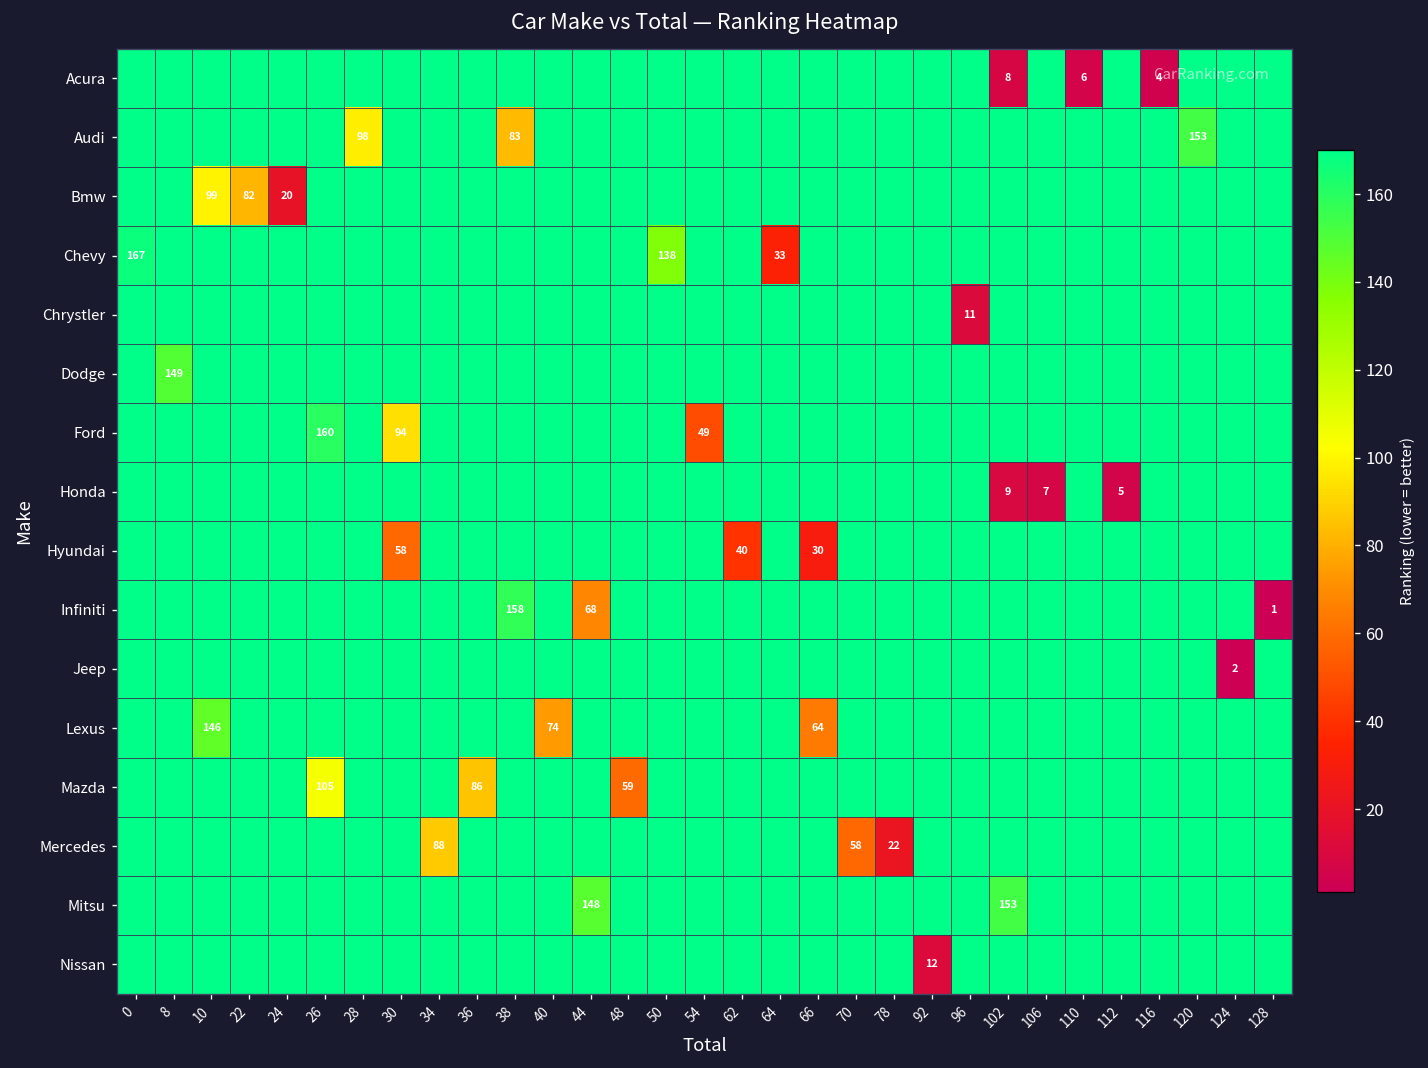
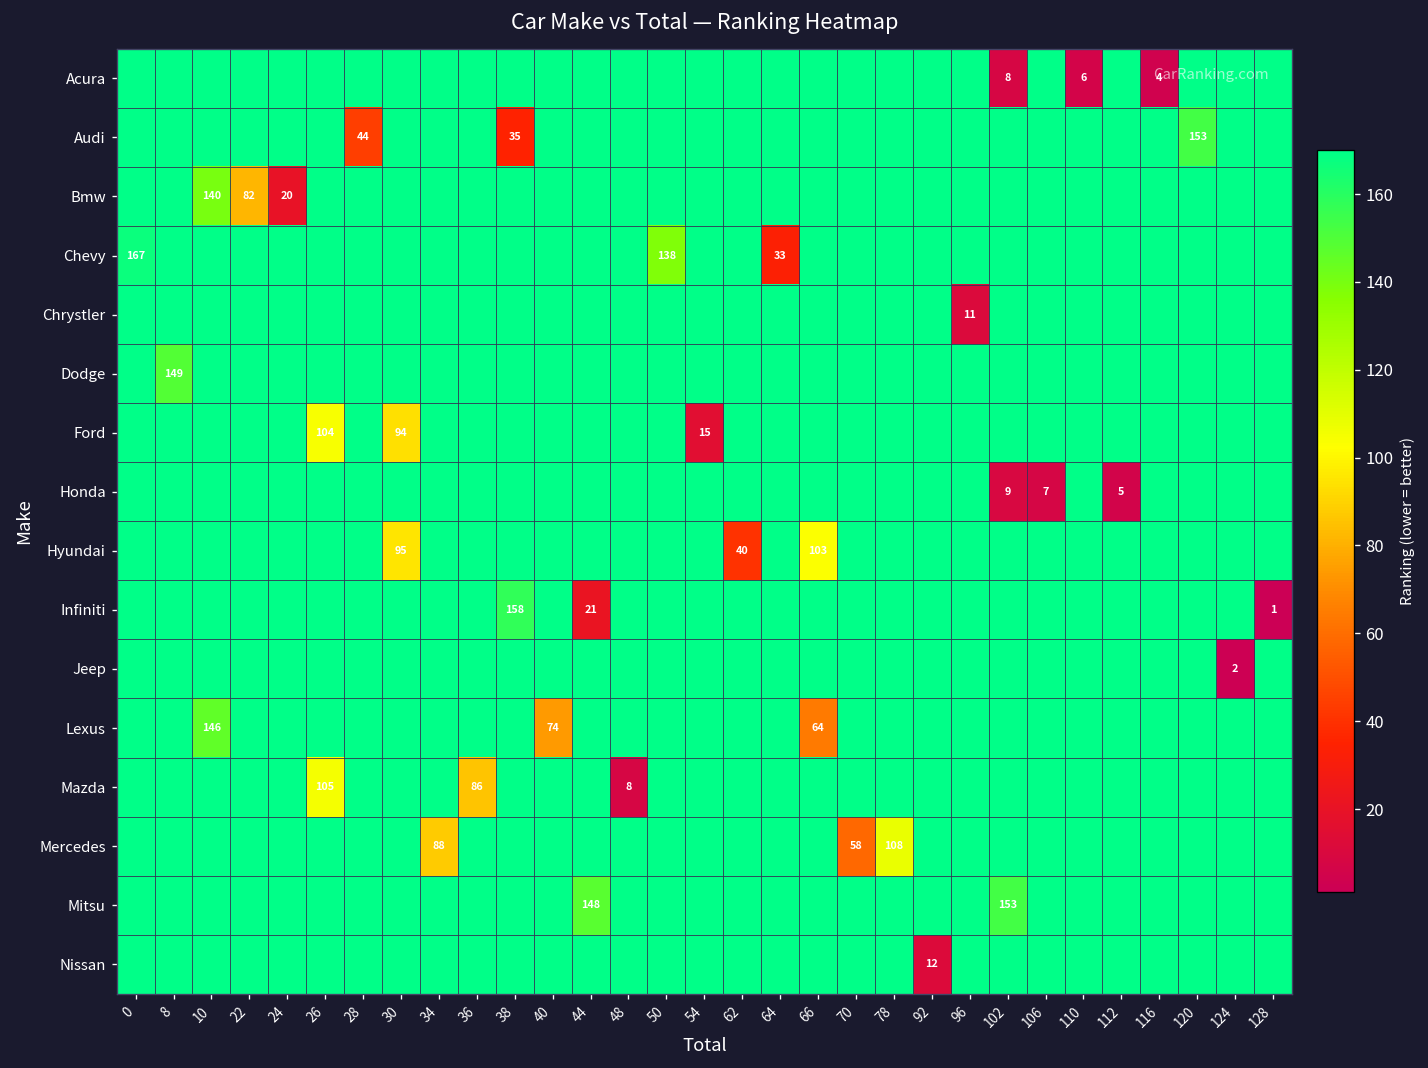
Audi, 28: 98 -> 44
Audi, 38: 83 -> 35
Bmw, 10: 99 -> 140
Ford, 26: 160 -> 104
Ford, 54: 49 -> 15
Hyundai, 30: 58 -> 95
Hyundai, 66: 30 -> 103
Infiniti, 44: 68 -> 21
Mazda, 48: 59 -> 8
Mercedes, 78: 22 -> 108
